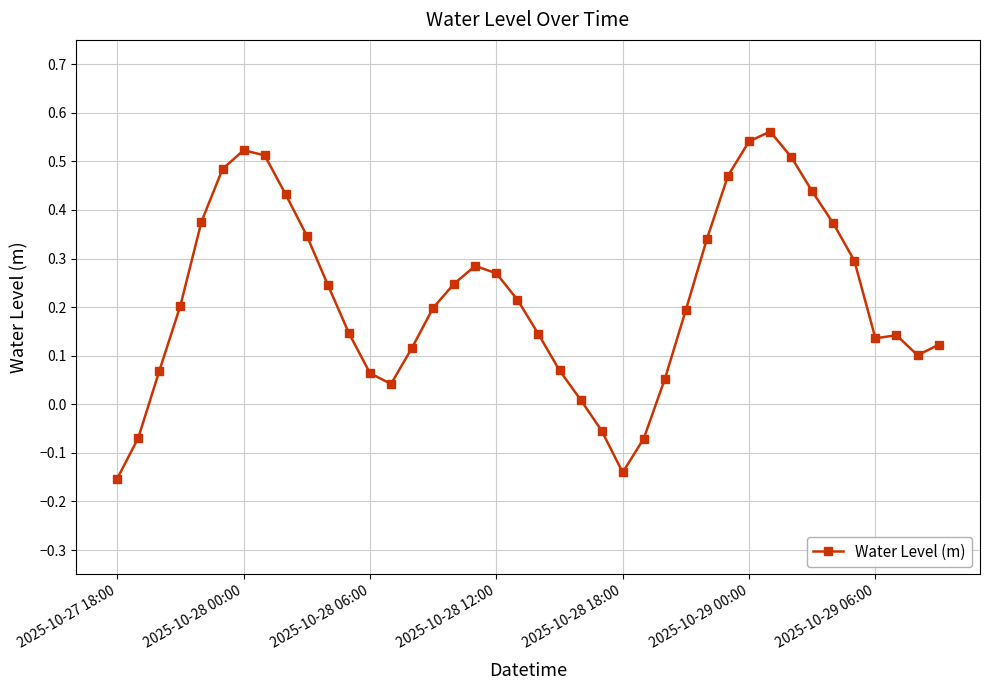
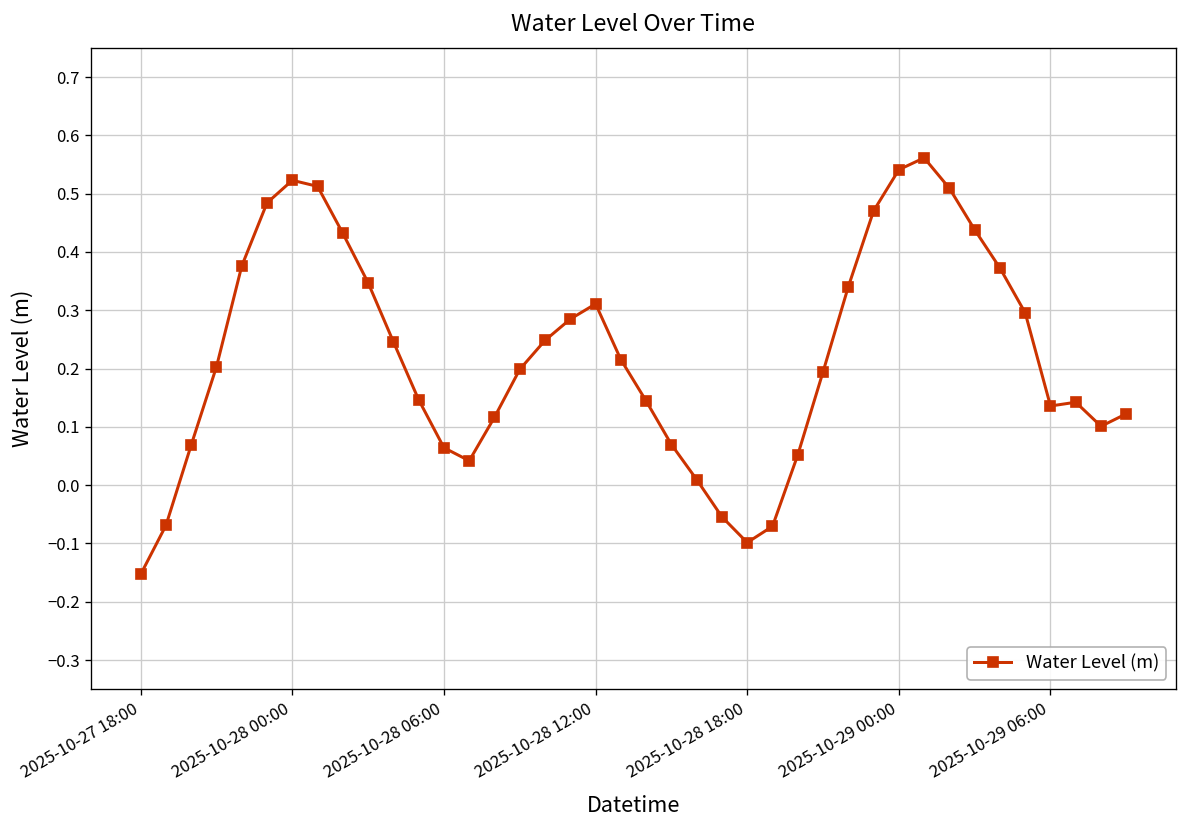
2025-10-28 12:00: 0.27 -> 0.31
2025-10-28 18:00: -0.14 -> -0.10
